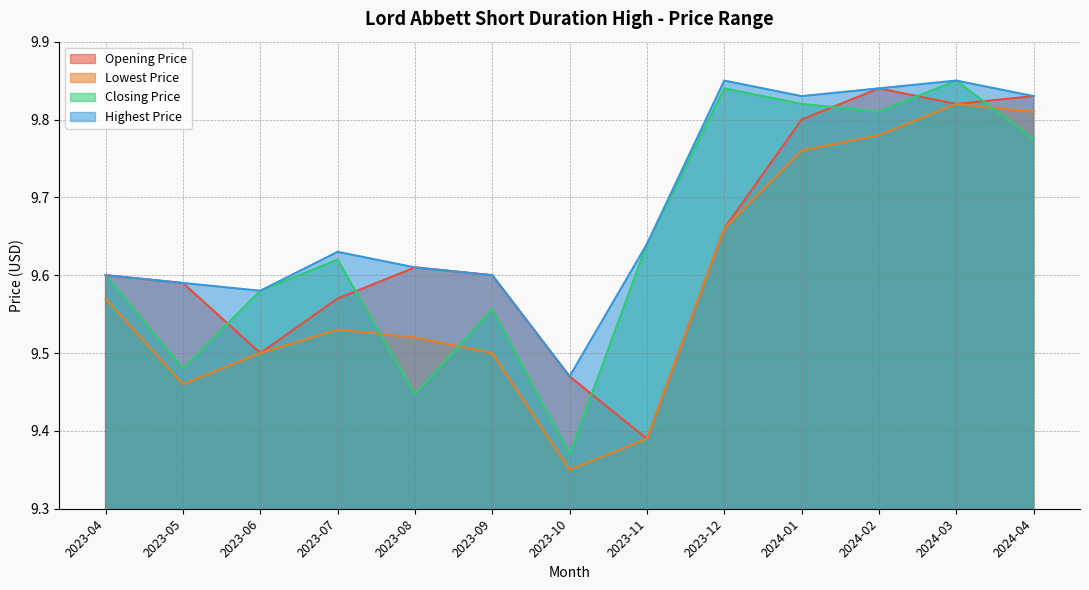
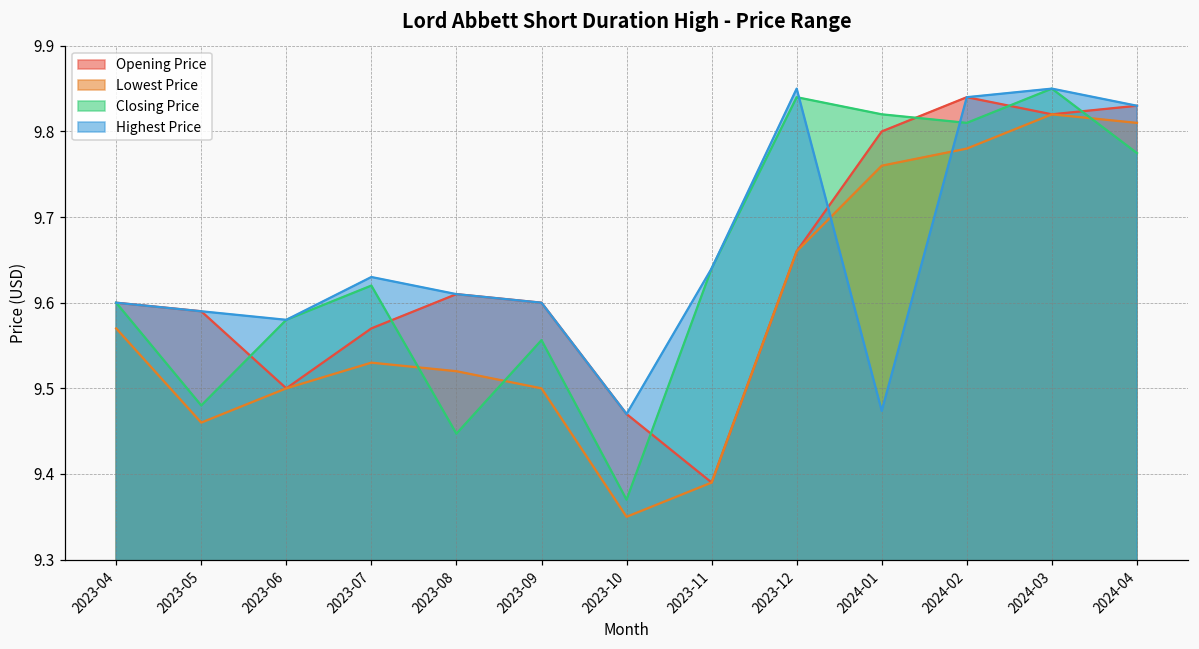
Highest Price, 2024-01: 9.83 -> 9.47
